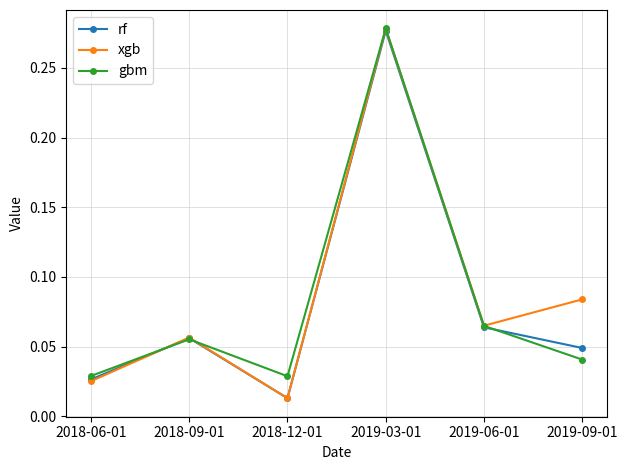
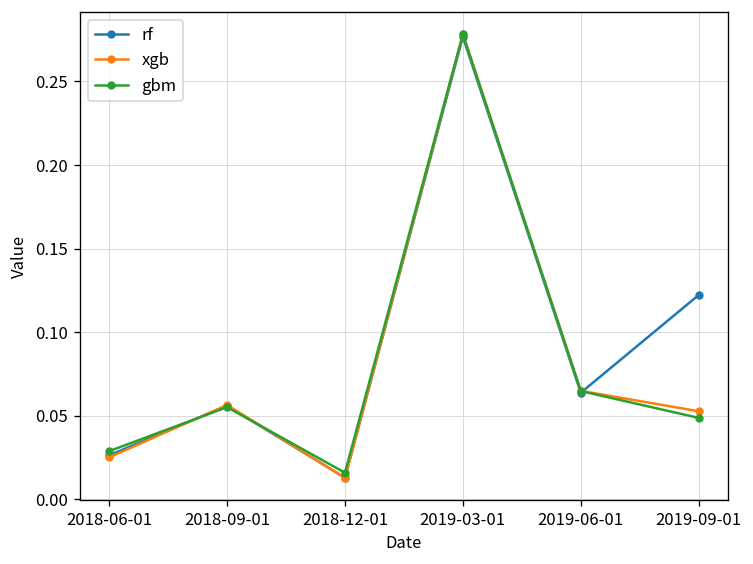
gbm, 2018-12-01: 0.029 -> 0.016
rf, 2019-09-01: 0.049 -> 0.122
xgb, 2019-09-01: 0.084 -> 0.053
gbm, 2019-09-01: 0.041 -> 0.049
